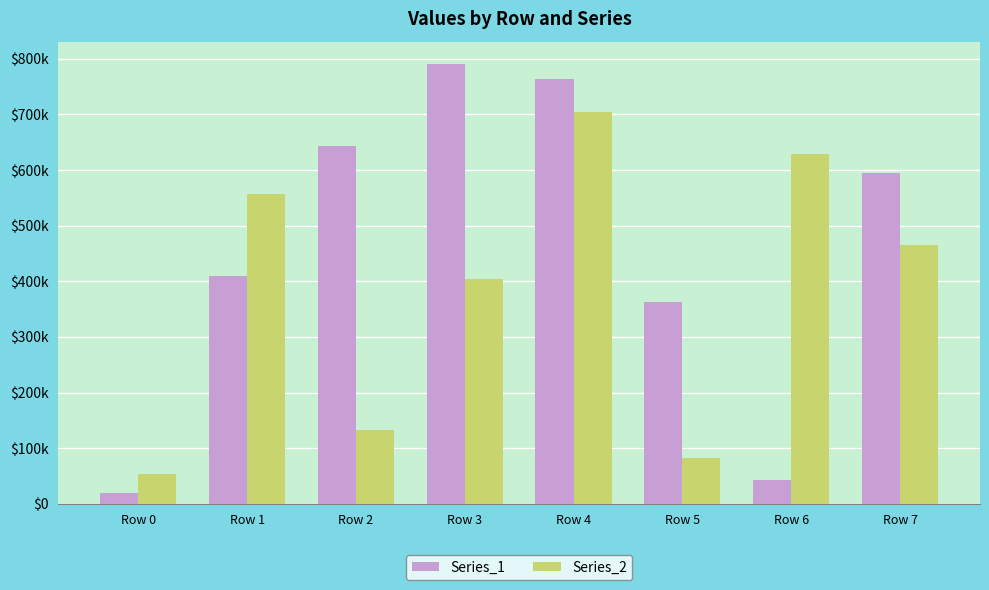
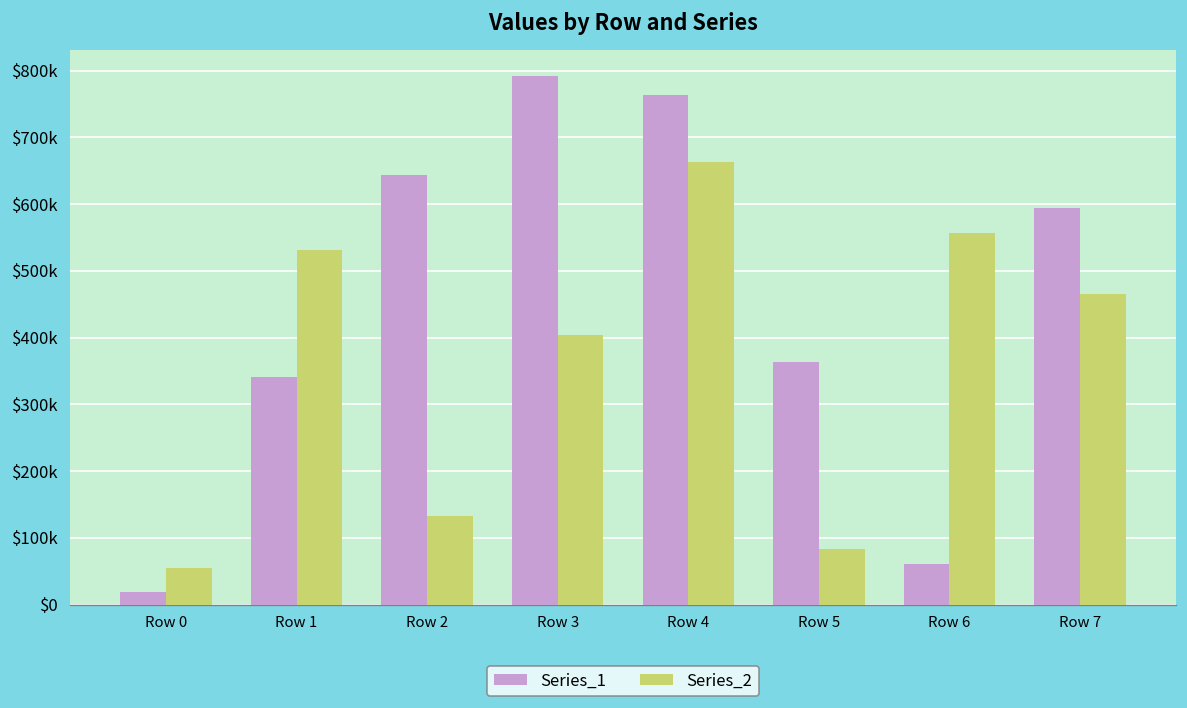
Series_1, Row 1: $410000 -> $340000
Series_2, Row 1: $560000 -> $530000
Series_2, Row 4: $700000 -> $660000
Series_1, Row 6: $40000 -> $60000
Series_2, Row 6: $630000 -> $560000
